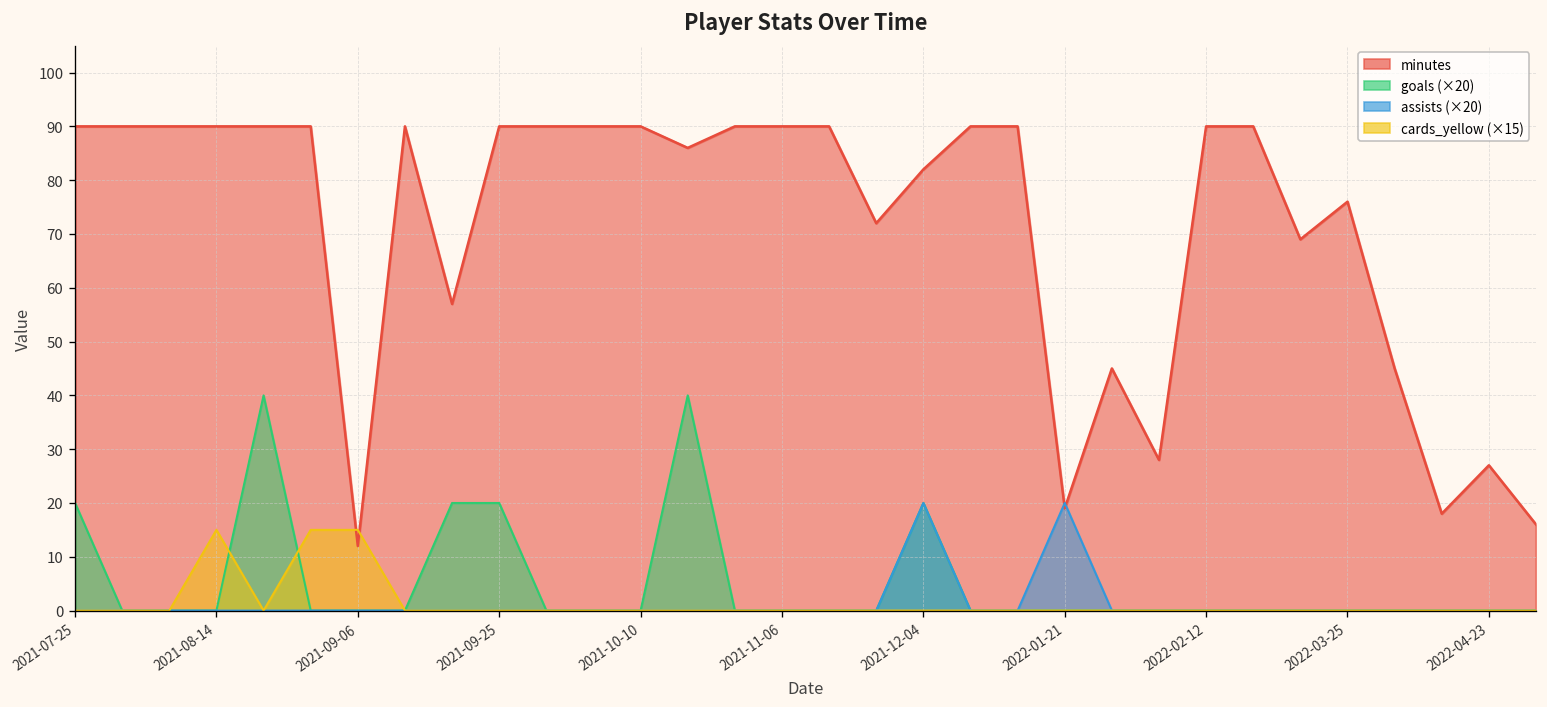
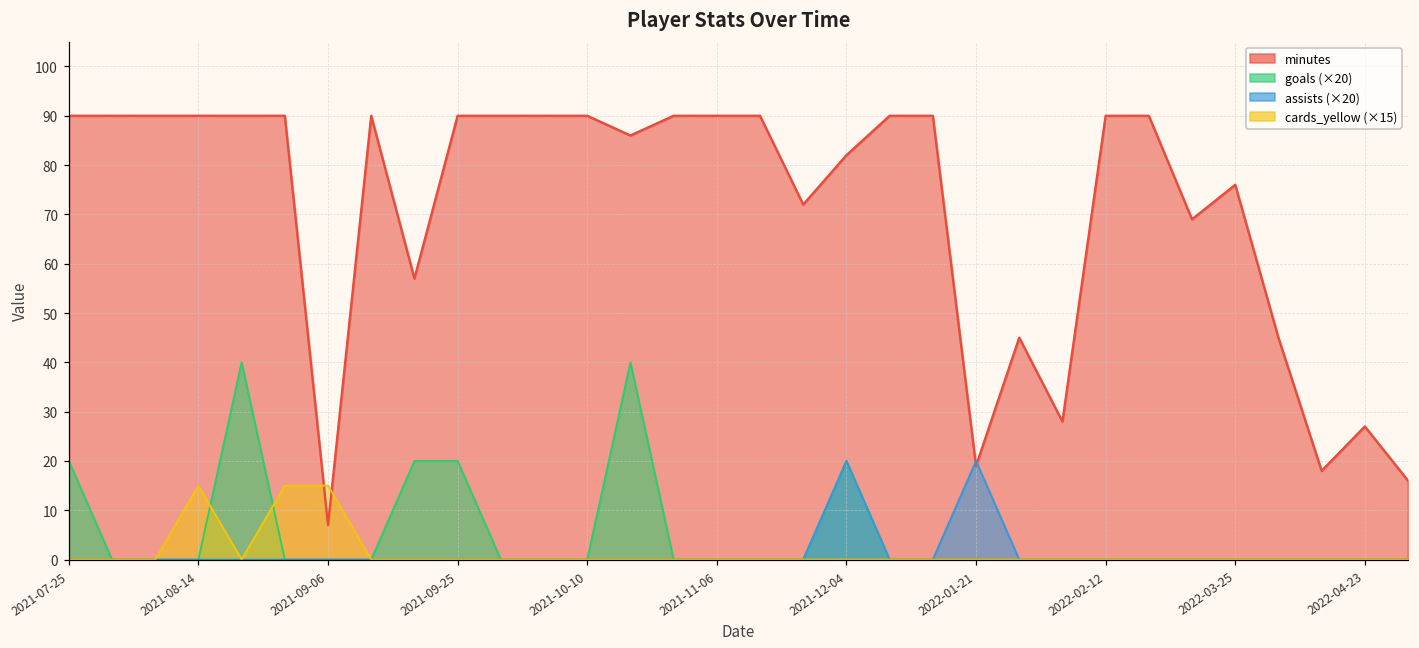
minutes, 2021-09-06: 12 -> 7
